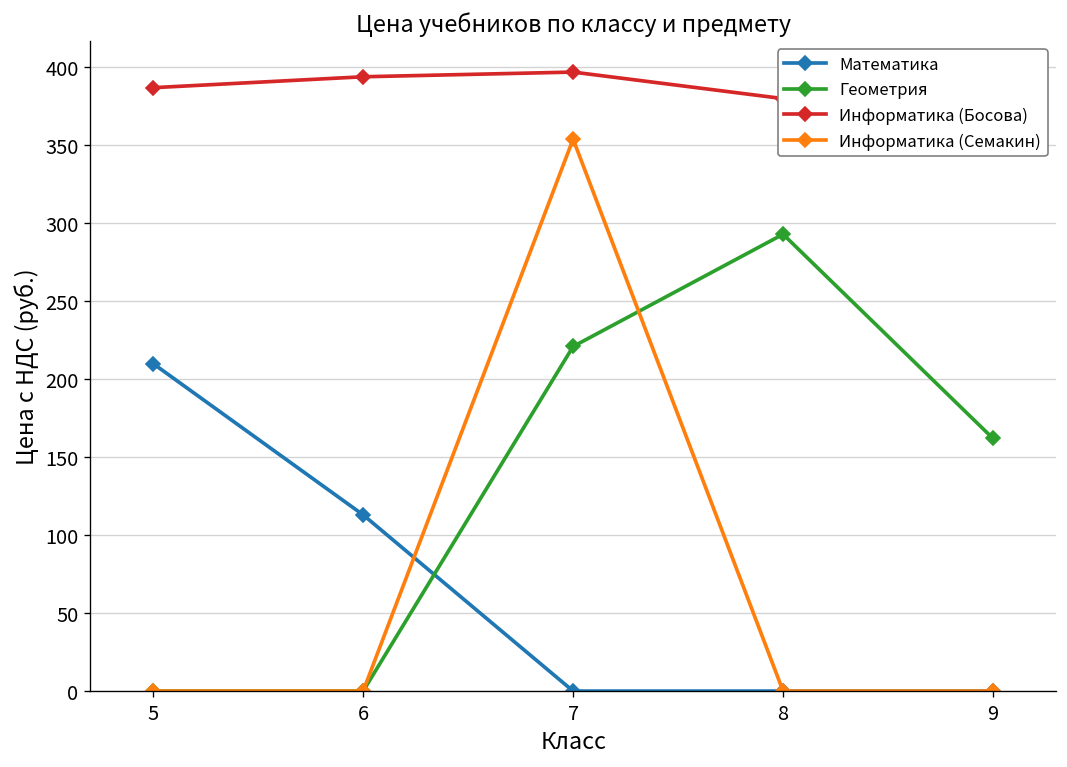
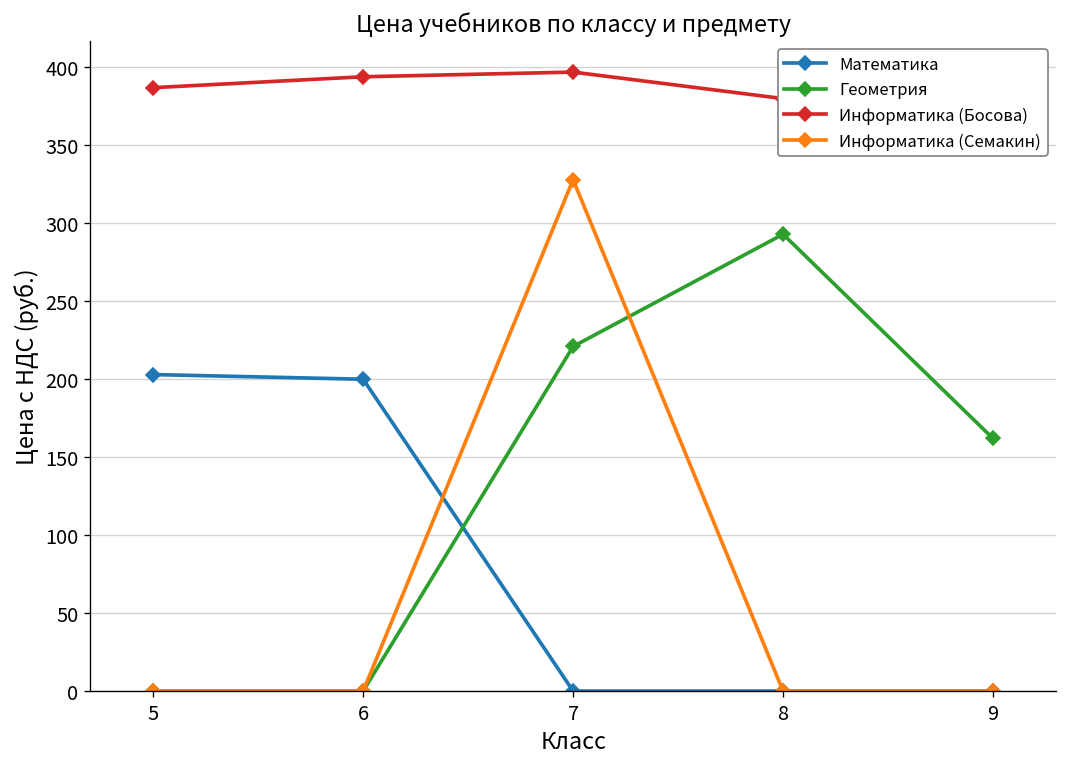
Математика, 5: 210 -> 203
Математика, 6: 113 -> 200
Информатика (Семакин), 7: 354 -> 328
